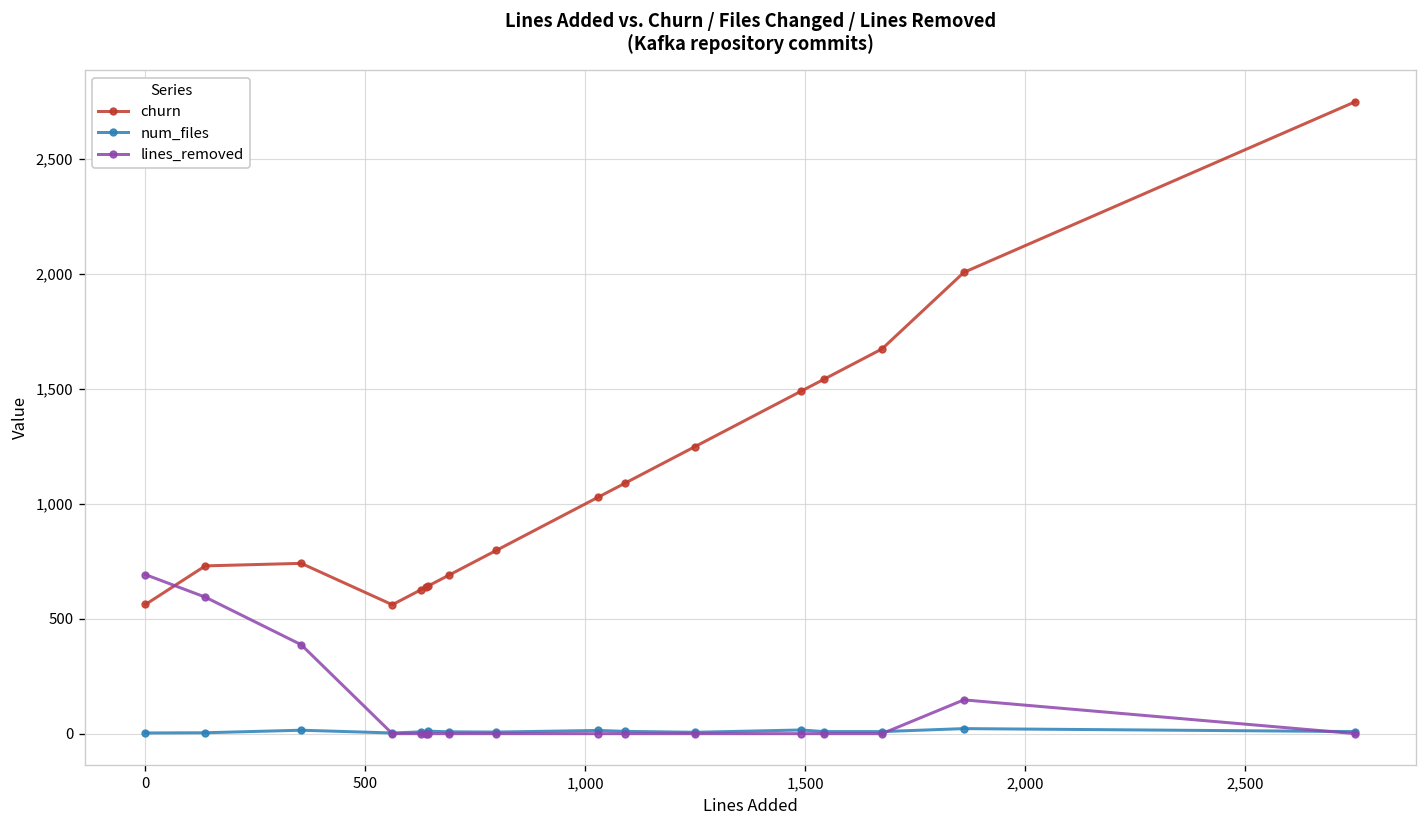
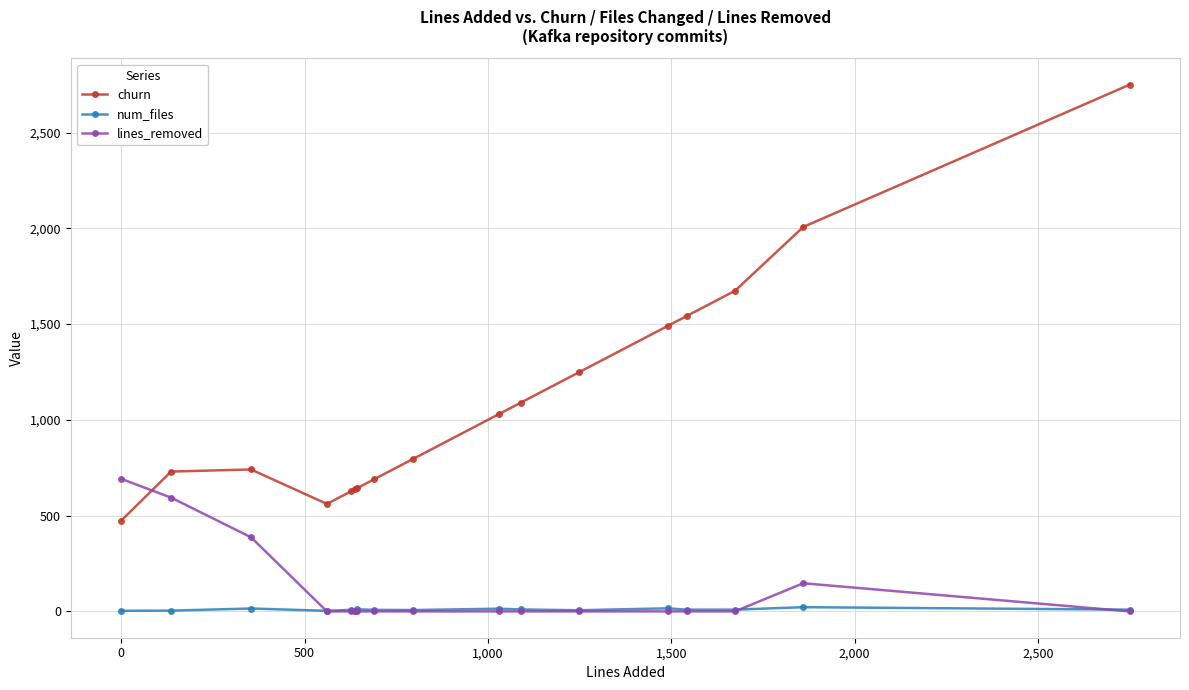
churn, 0: 560 -> 470
